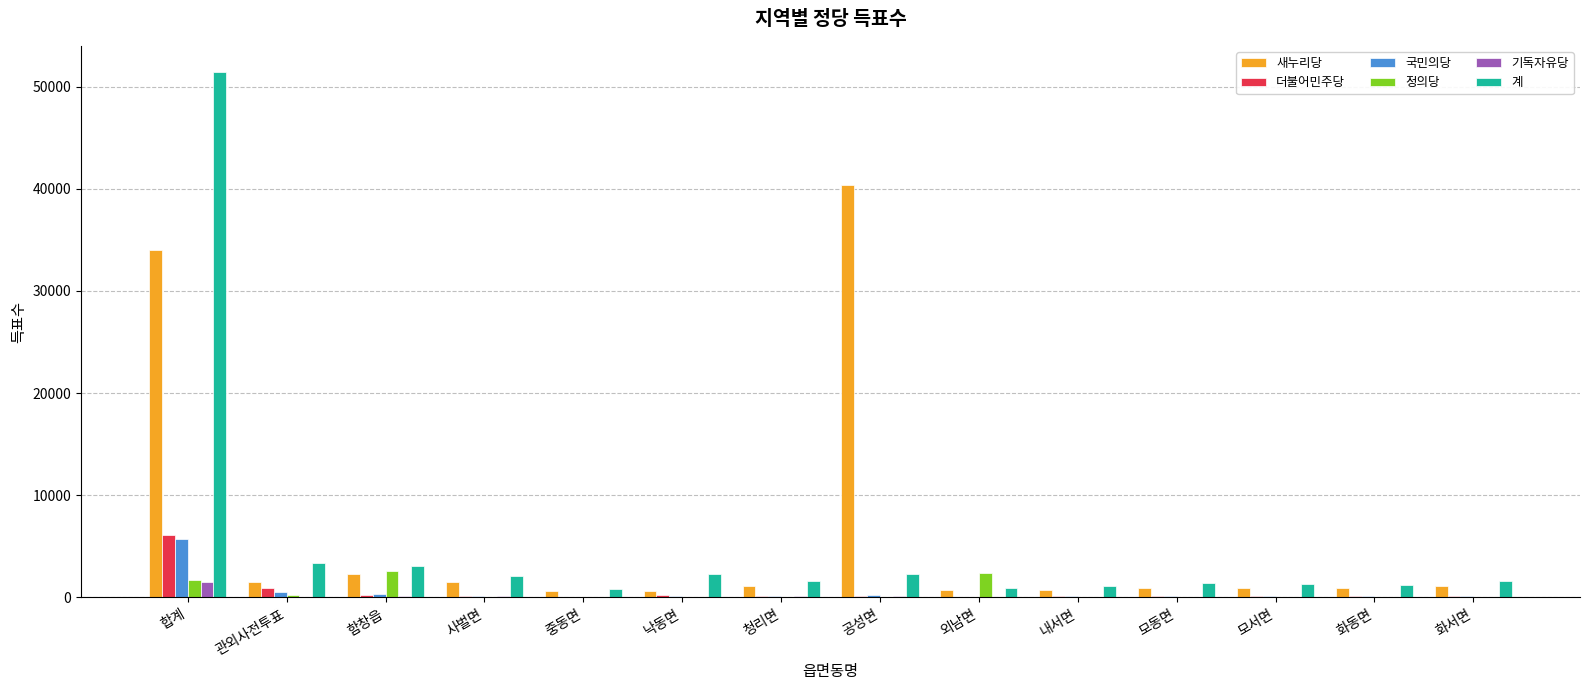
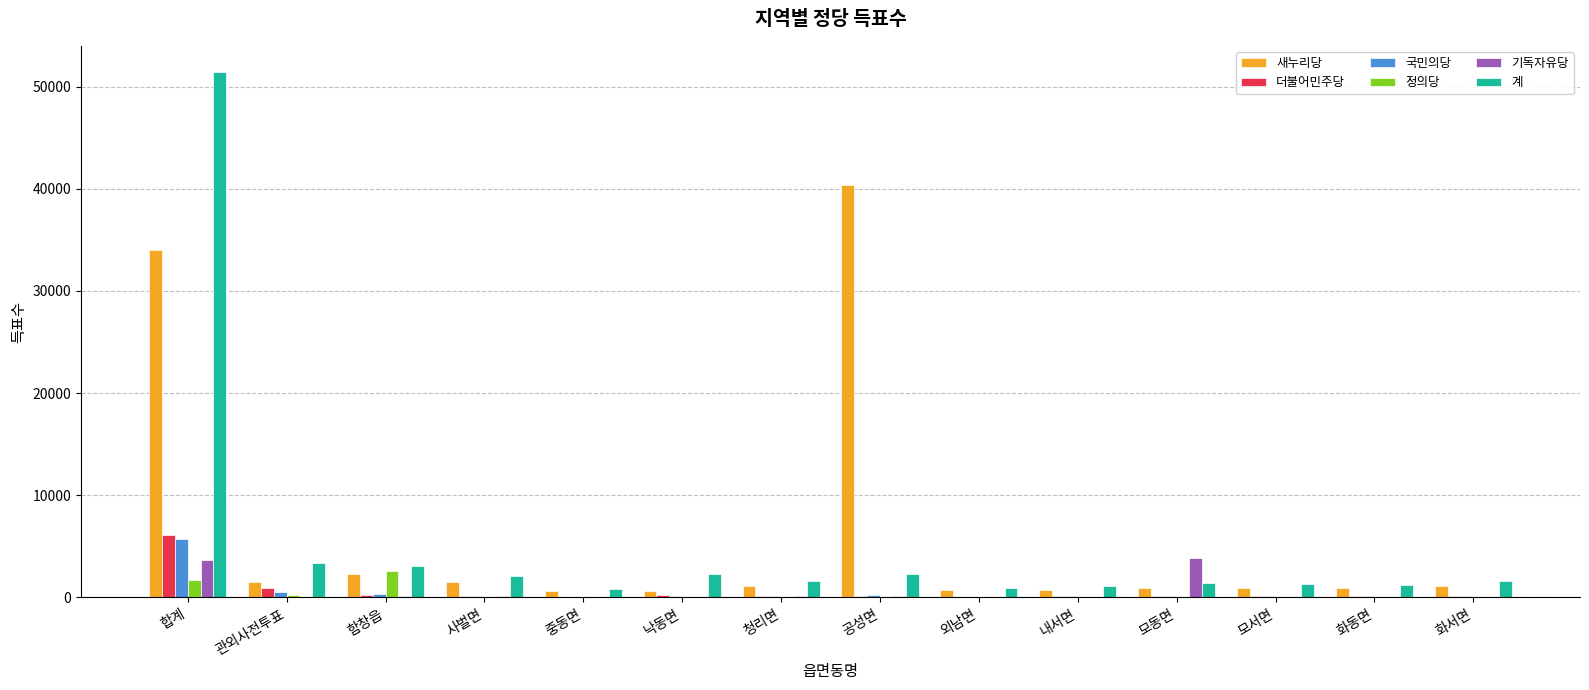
기독자유당, 합계: 1500 -> 3700
정의당, 외남면: 2300 -> 0
기독자유당, 모동면: 0 -> 3800
